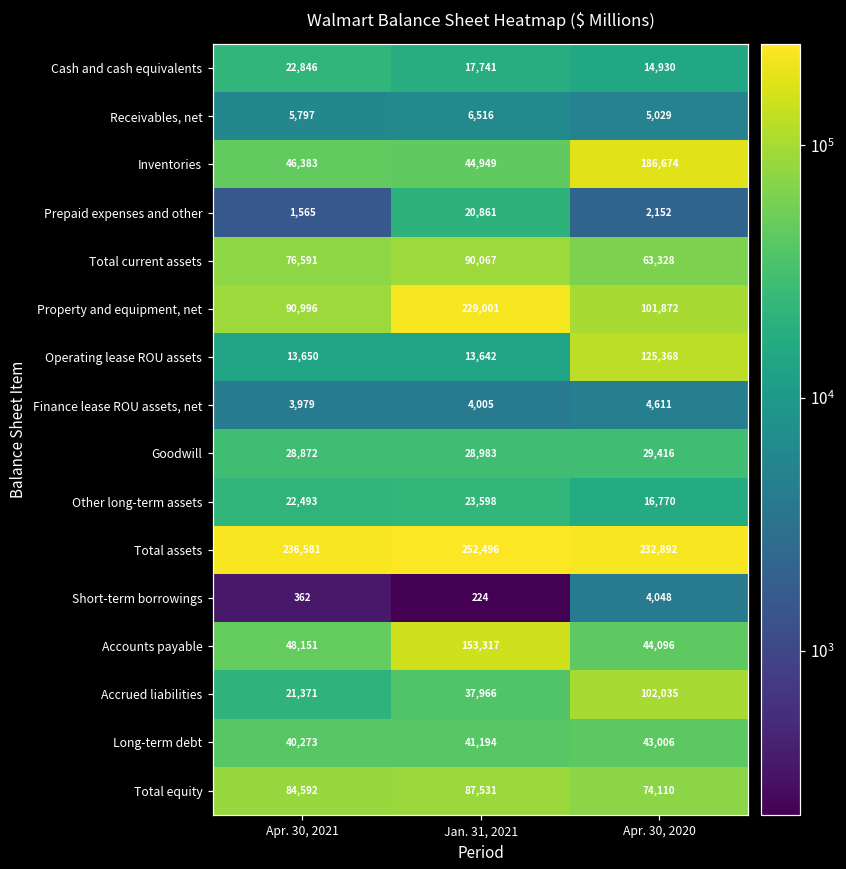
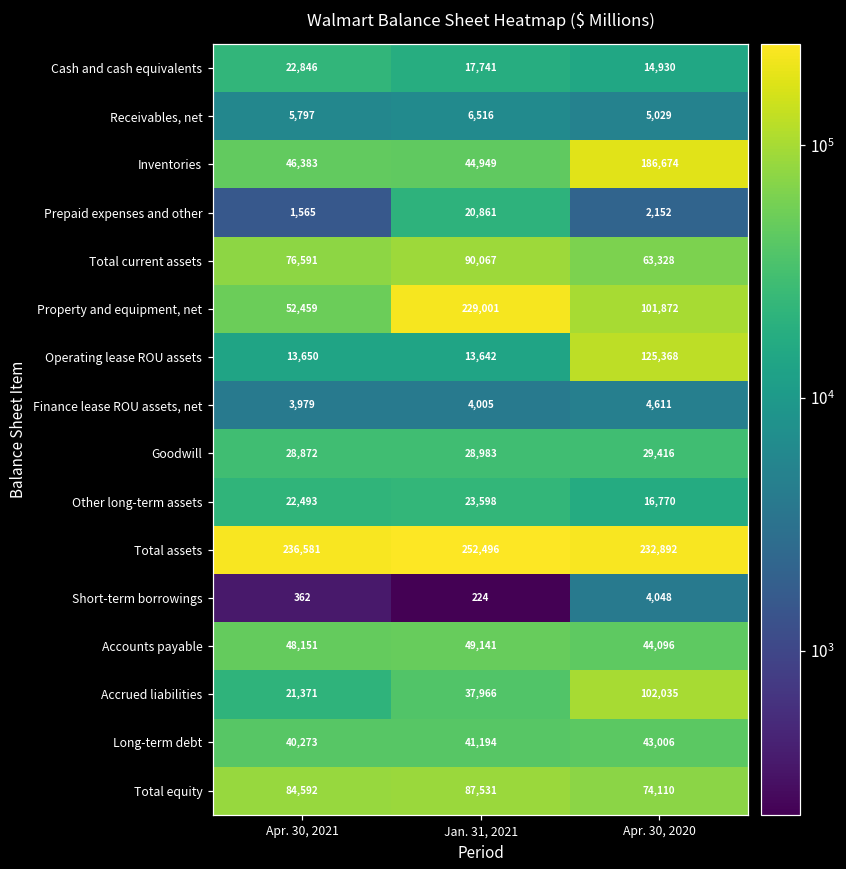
Property and equipment, net, Apr. 30, 2021: 90,996 -> 52,459
Accounts payable, Jan. 31, 2021: 153,317 -> 49,141
